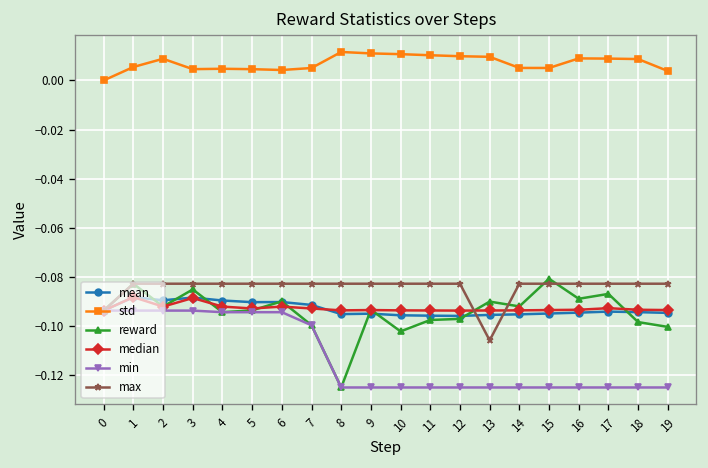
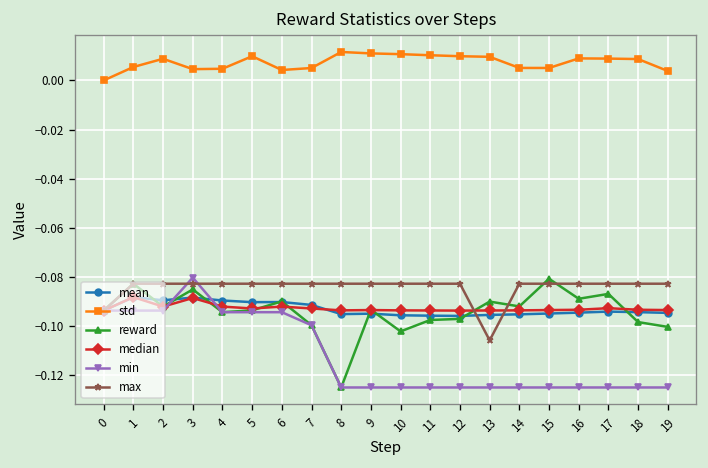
min, 3: -0.094 -> -0.080
std, 5: 0.005 -> 0.010
